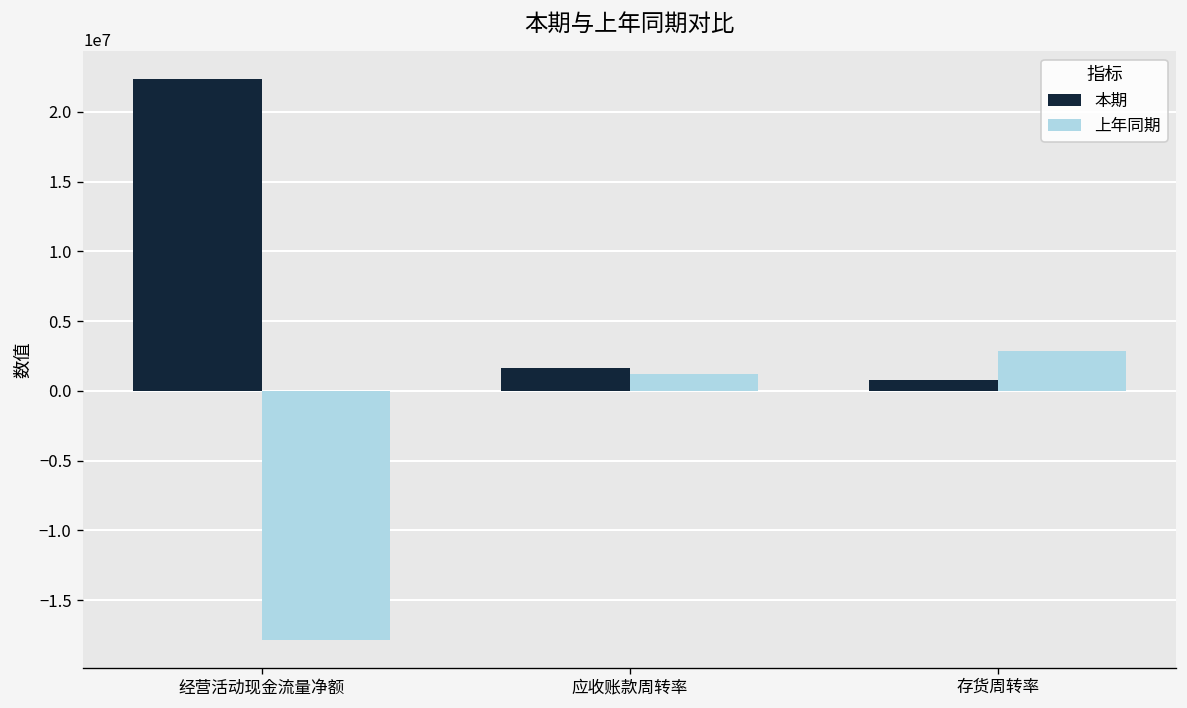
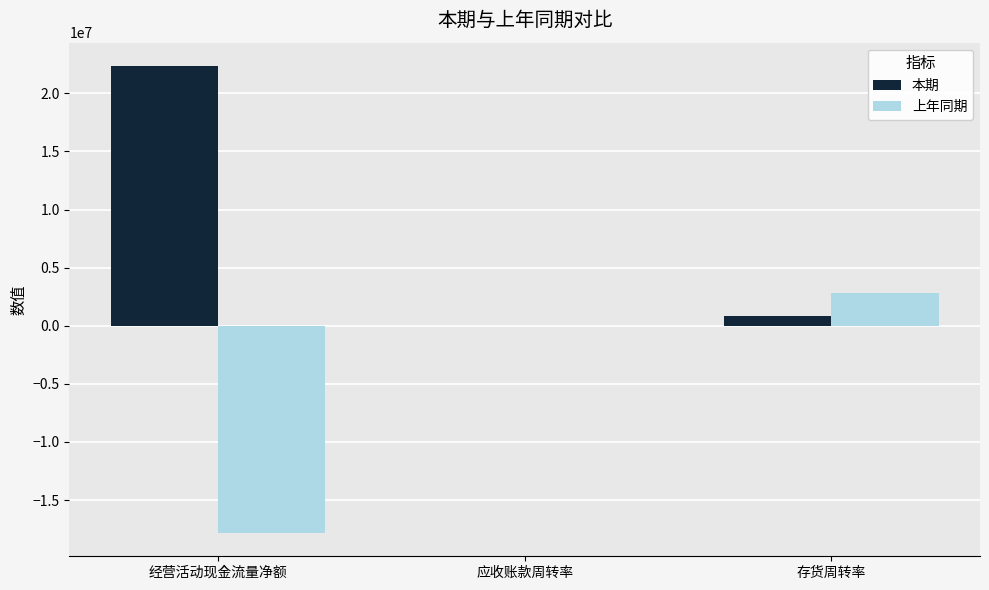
本期, 应收账款周转率: 1700000 -> 0
上年同期, 应收账款周转率: 1200000 -> 0
